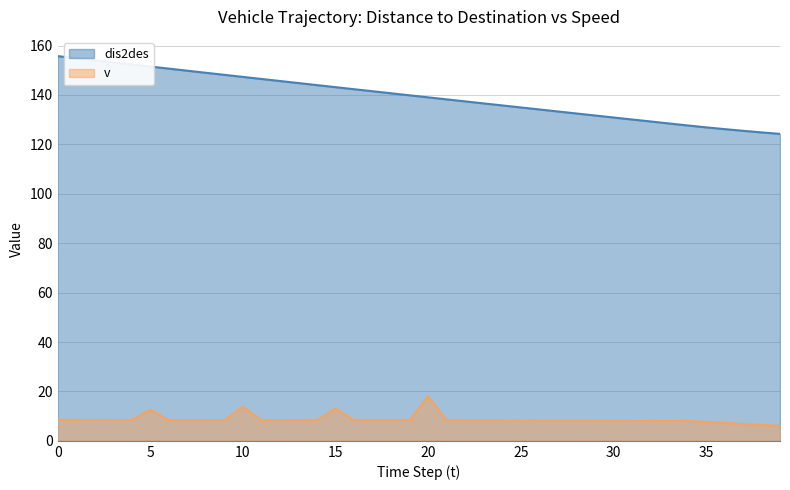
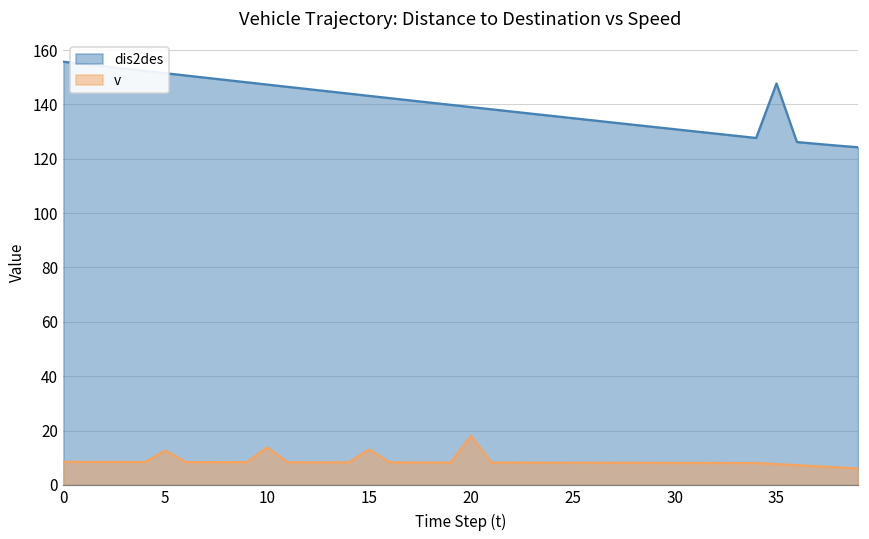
dis2des, 35: 127 -> 148
